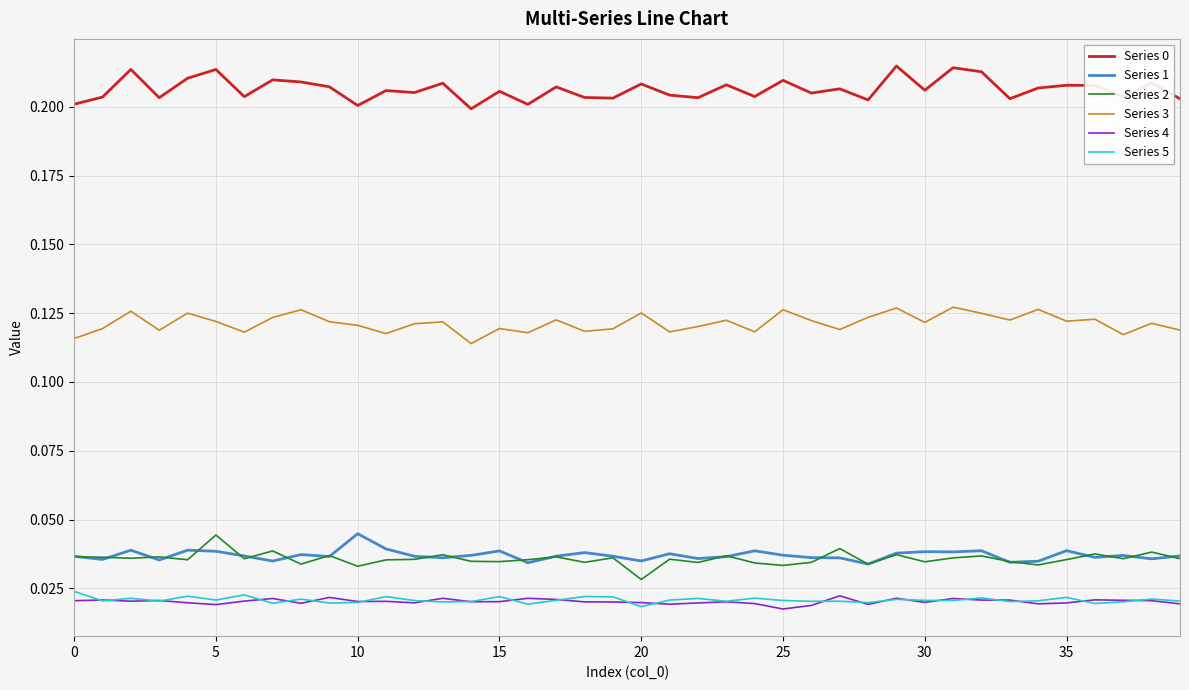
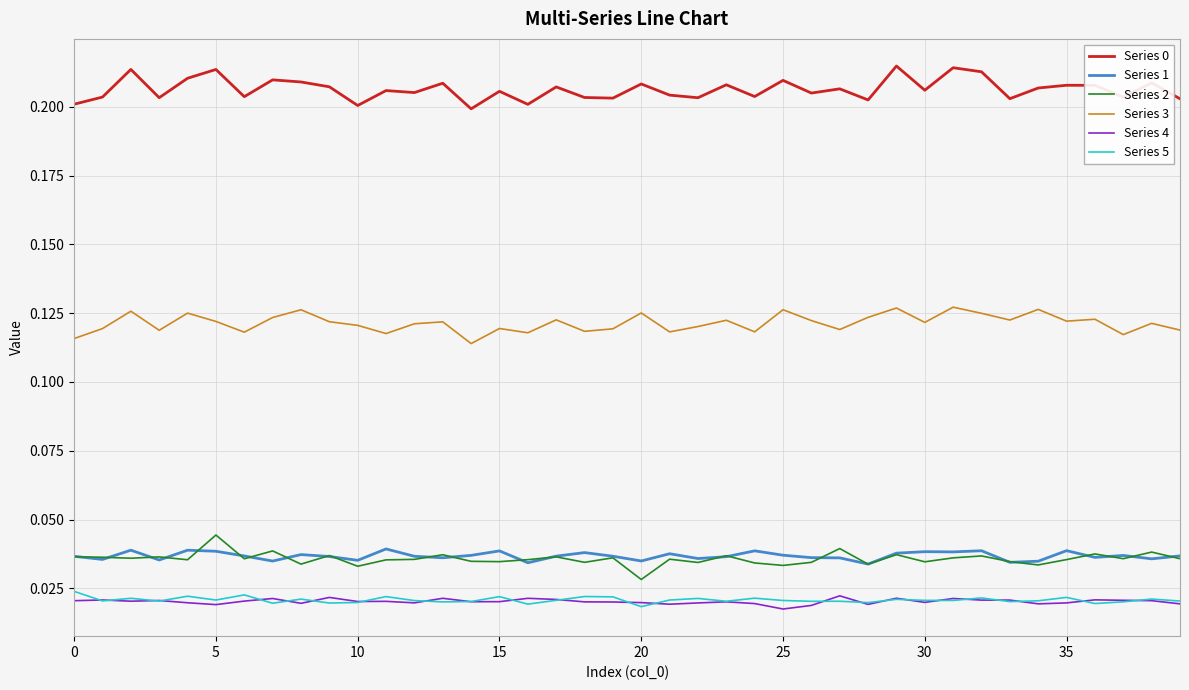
Series 1, 10: 0.045 -> 0.035
